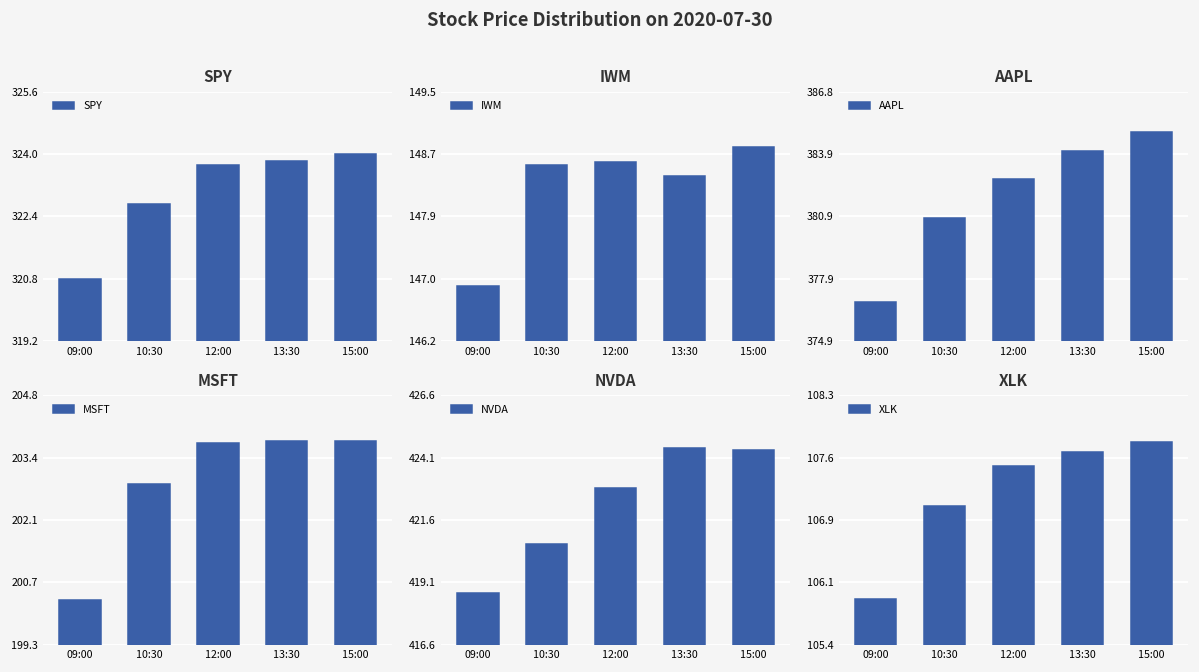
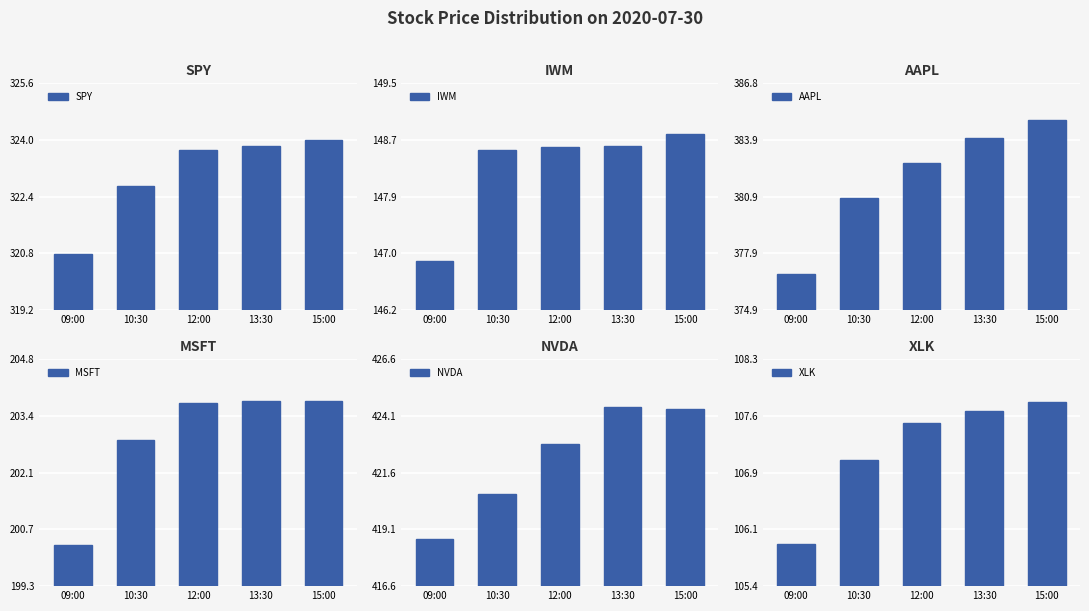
IWM, 13:30: 148.4 -> 148.6
